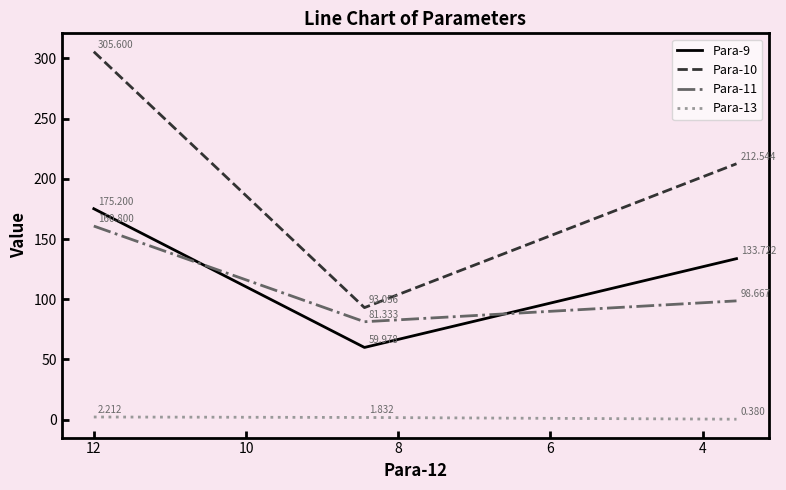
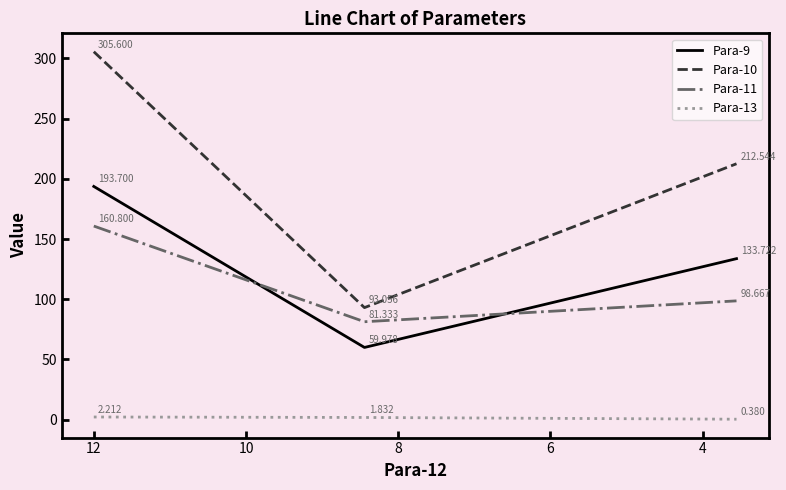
Para-9, 12: 175.200 -> 193.700
